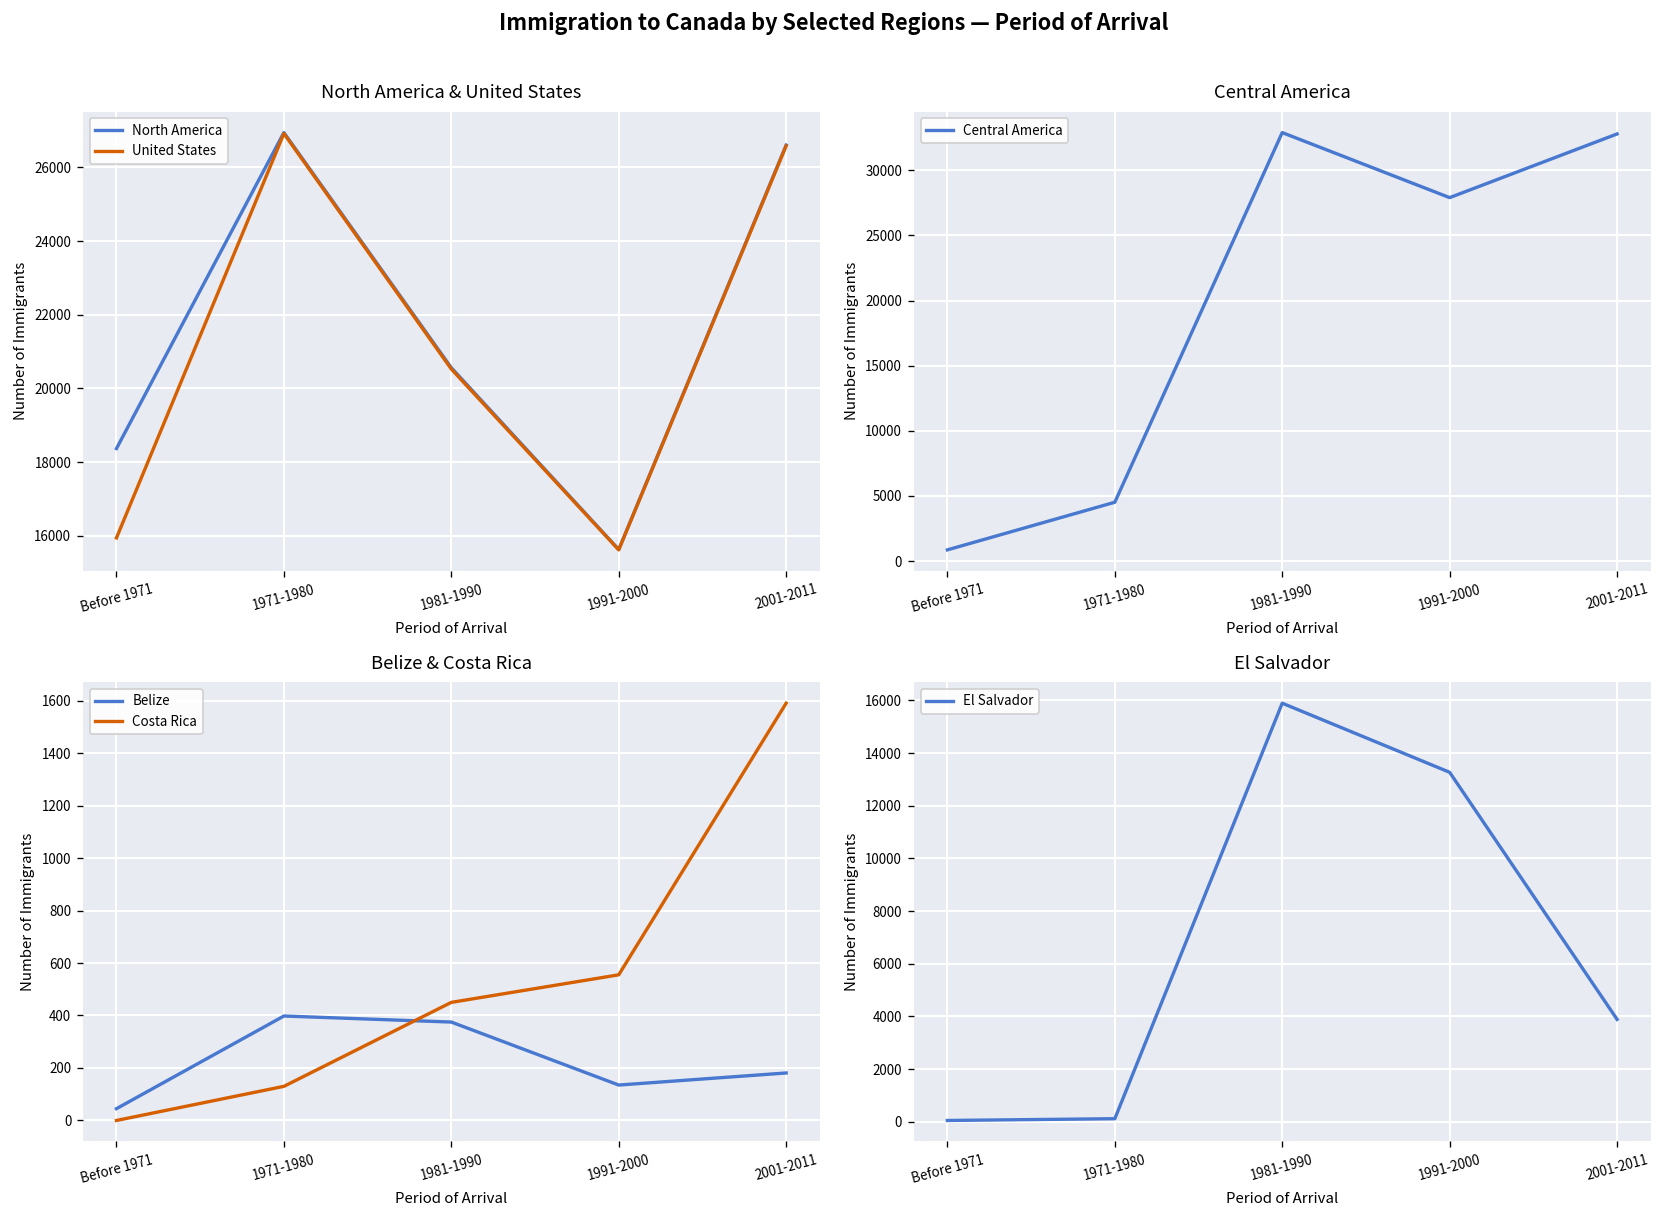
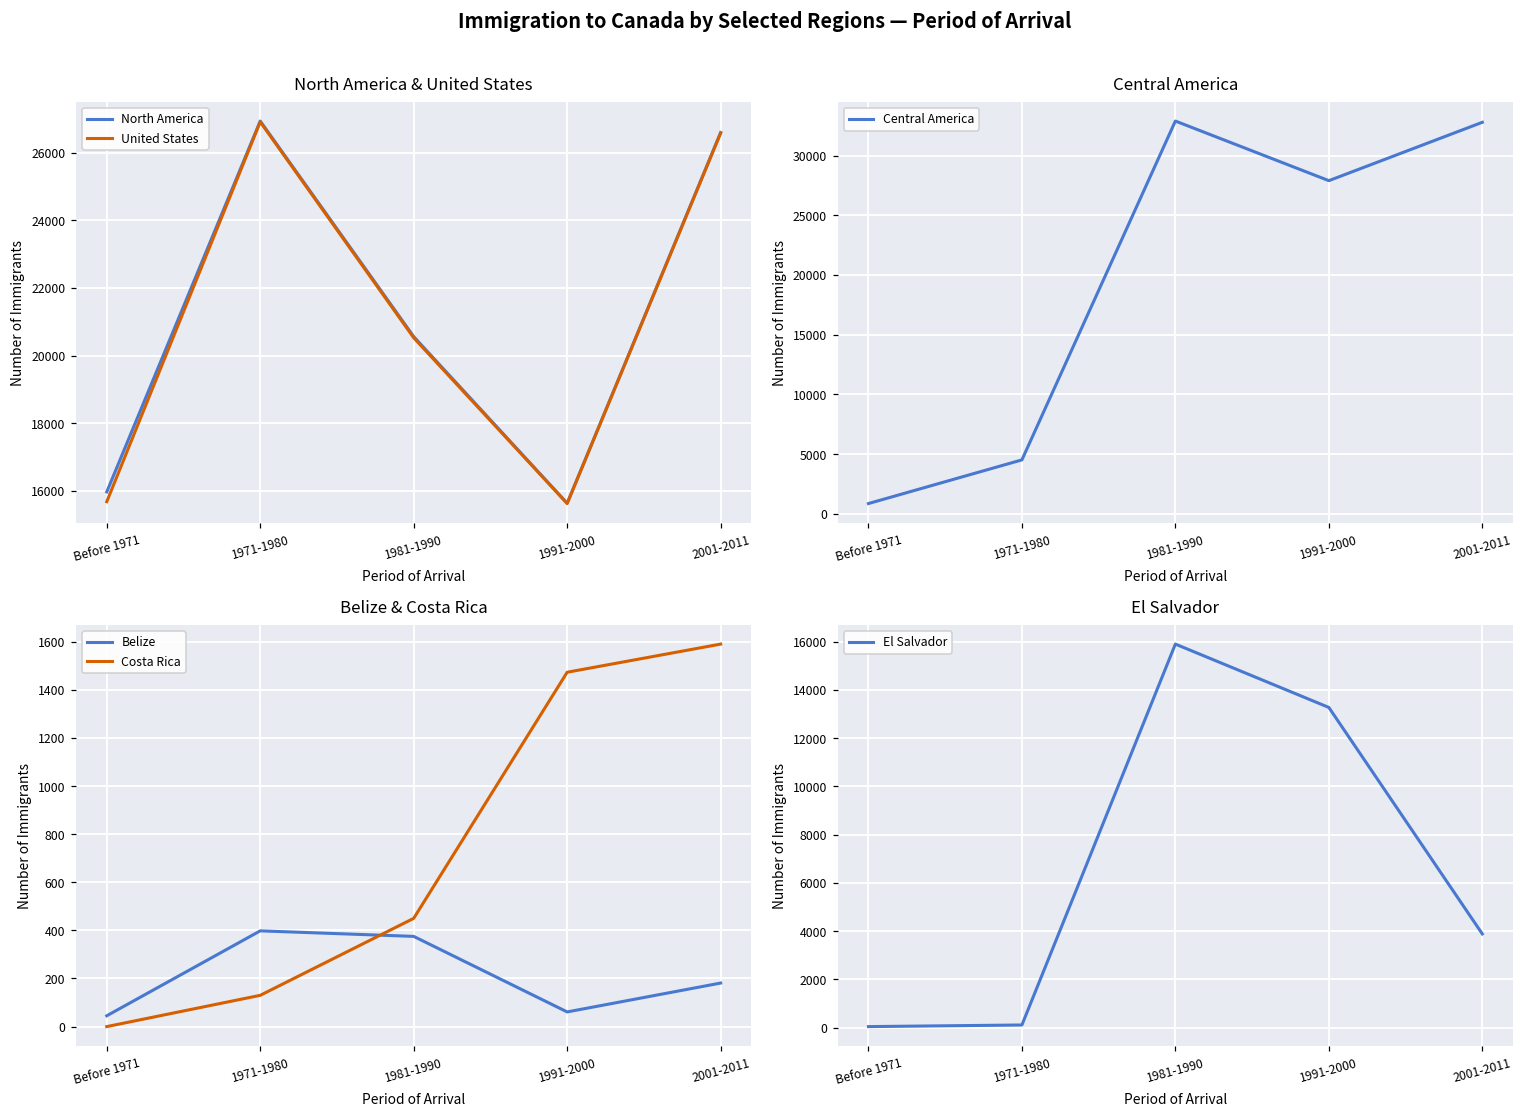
North America & United States, North America, Before 1971: 18400 -> 16000
North America & United States, United States, Before 1971: 15900 -> 15700
Belize & Costa Rica, Belize, 1991-2000: 140 -> 60
Belize & Costa Rica, Costa Rica, 1991-2000: 560 -> 1470
